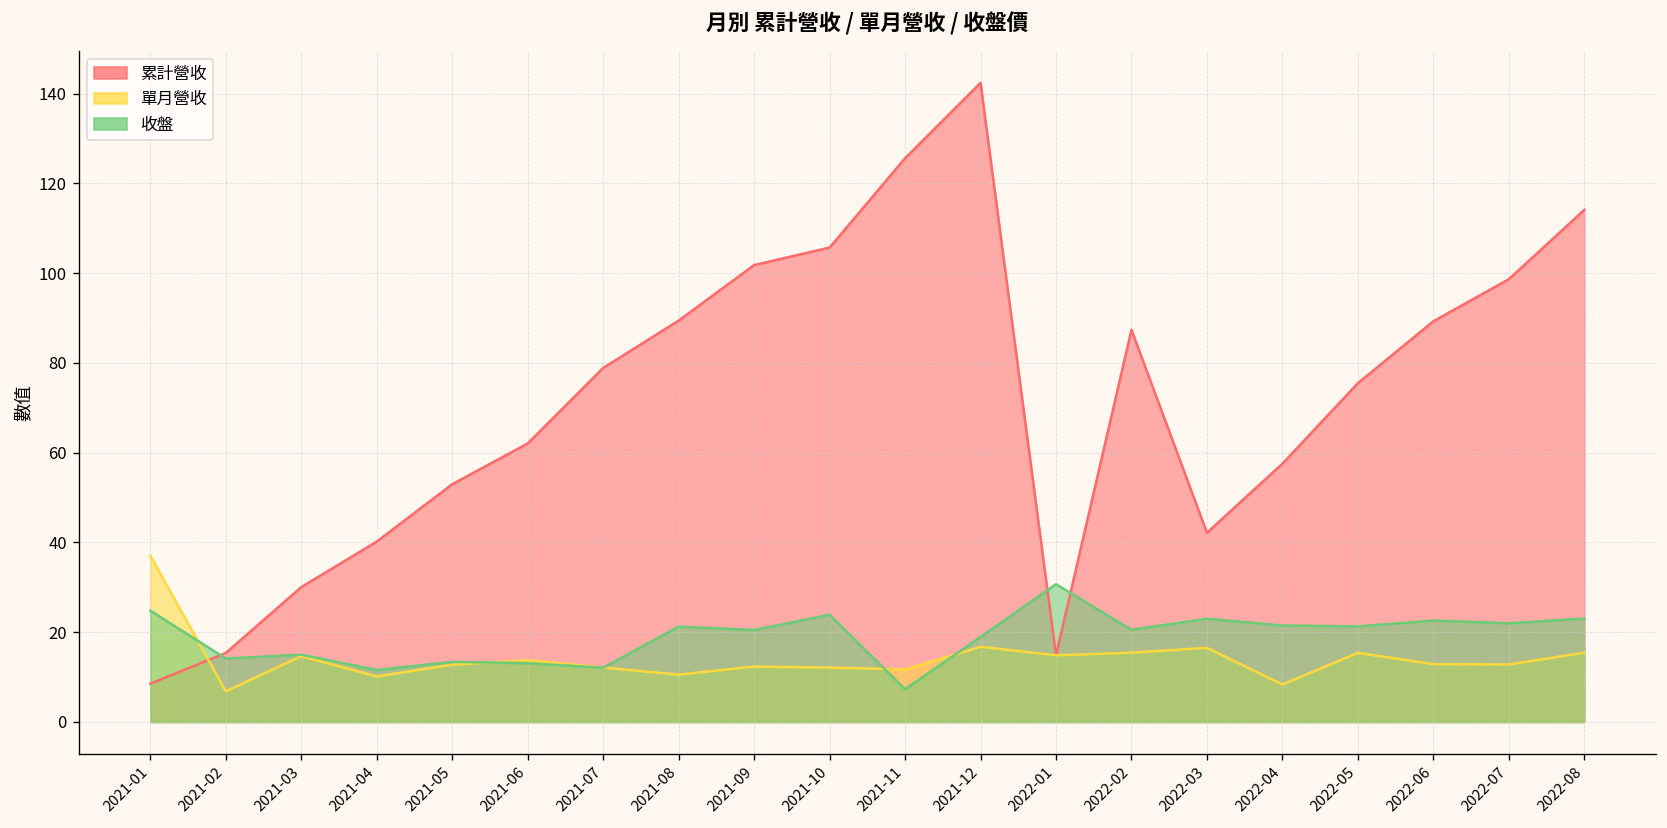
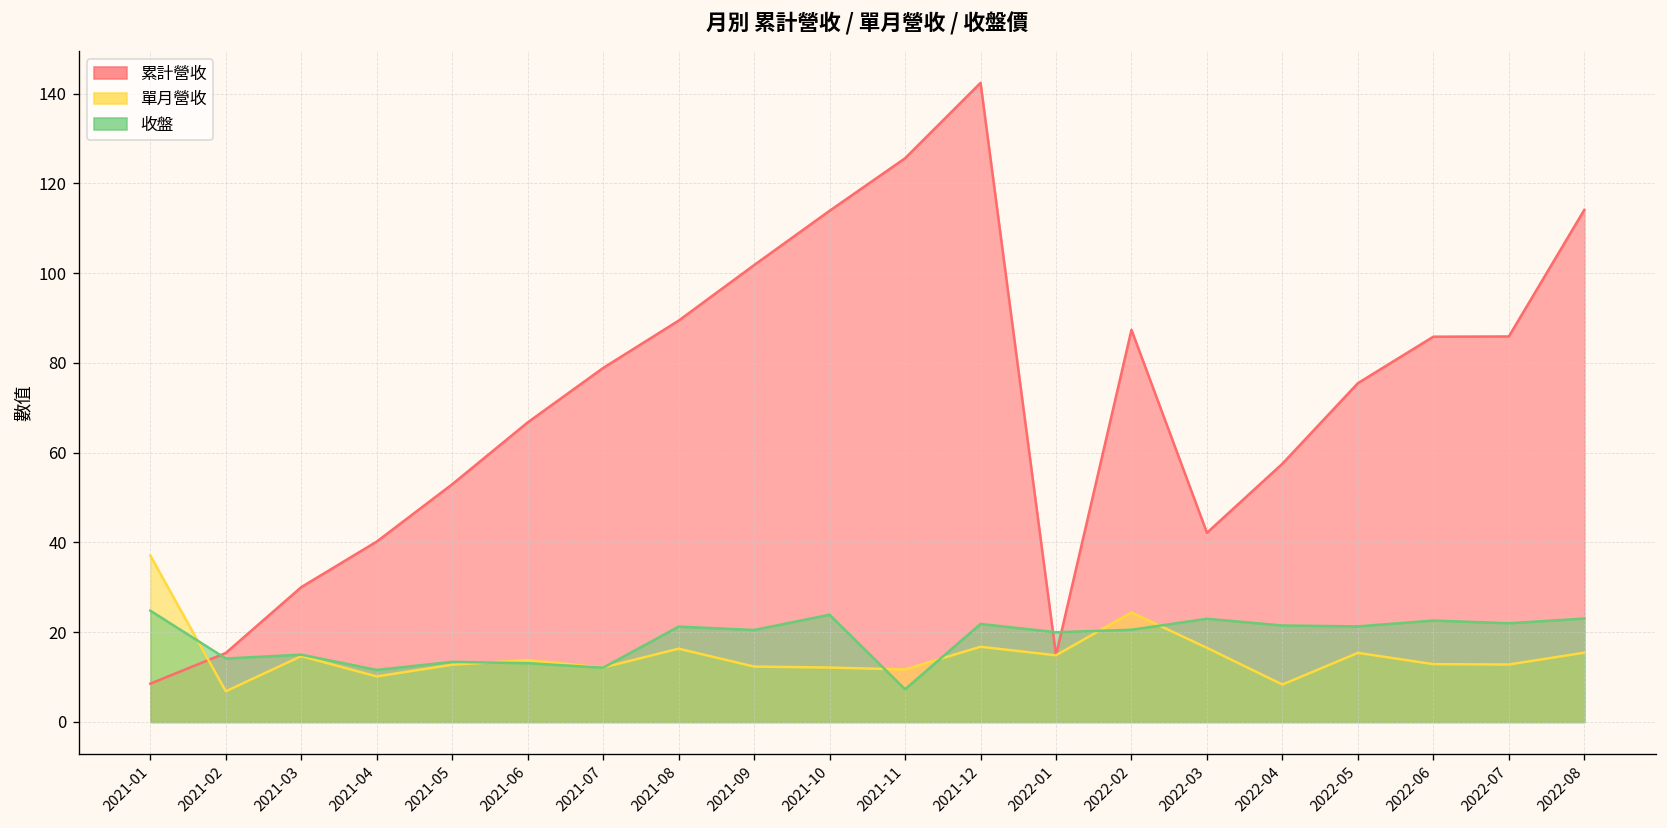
累計營收, 2021-06: 62 -> 67
單月營收, 2021-08: 11 -> 16
累計營收, 2021-10: 106 -> 114
收盤, 2021-12: 19 -> 22
收盤, 2022-01: 31 -> 20
單月營收, 2022-02: 15 -> 24
累計營收, 2022-06: 89 -> 86
累計營收, 2022-07: 99 -> 86
